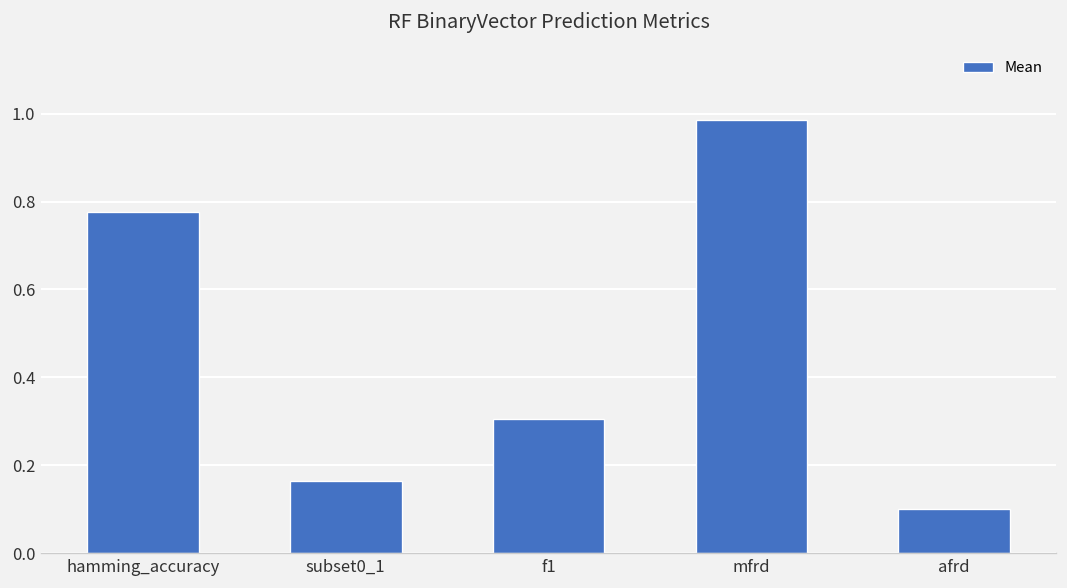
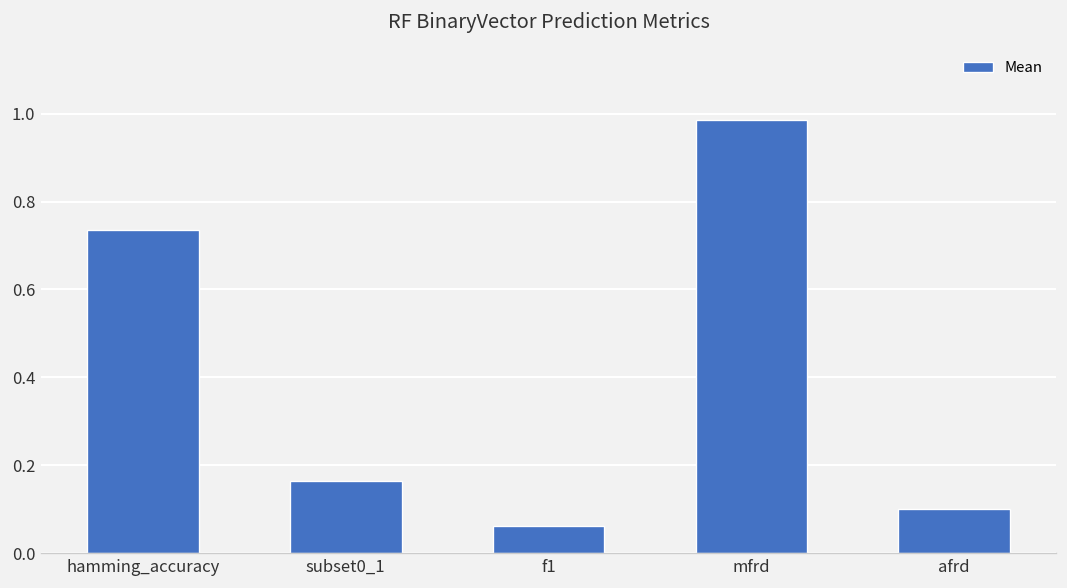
hamming_accuracy: 0.78 -> 0.74
f1: 0.31 -> 0.06
